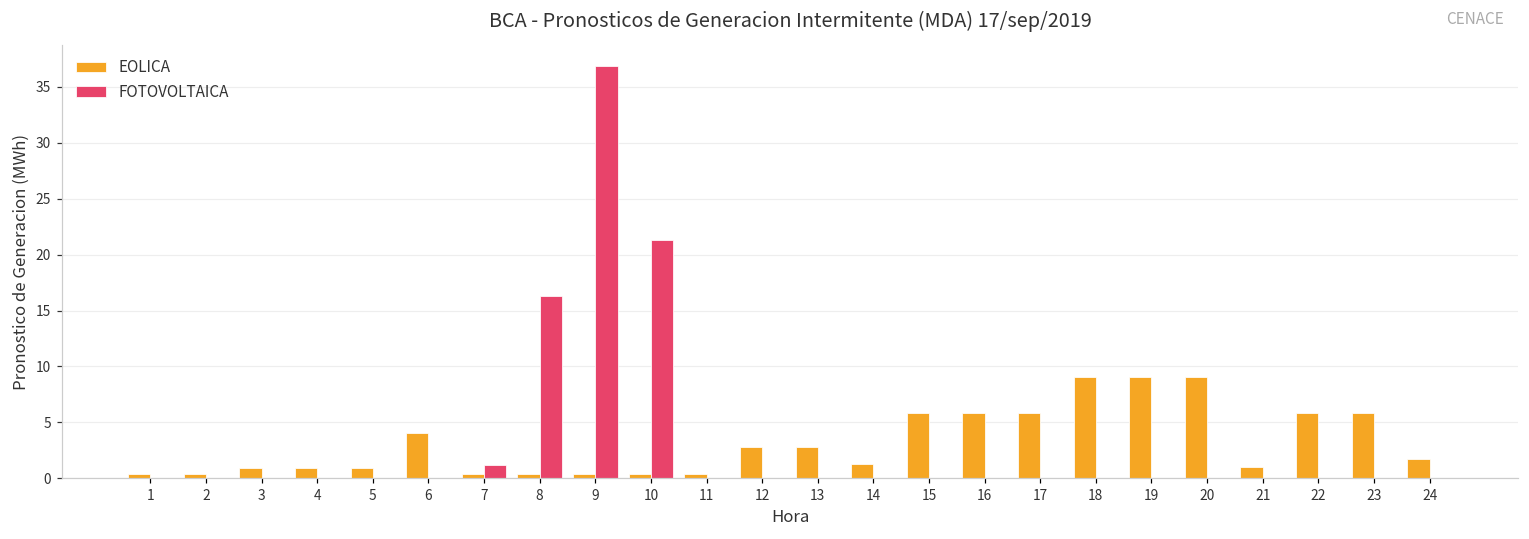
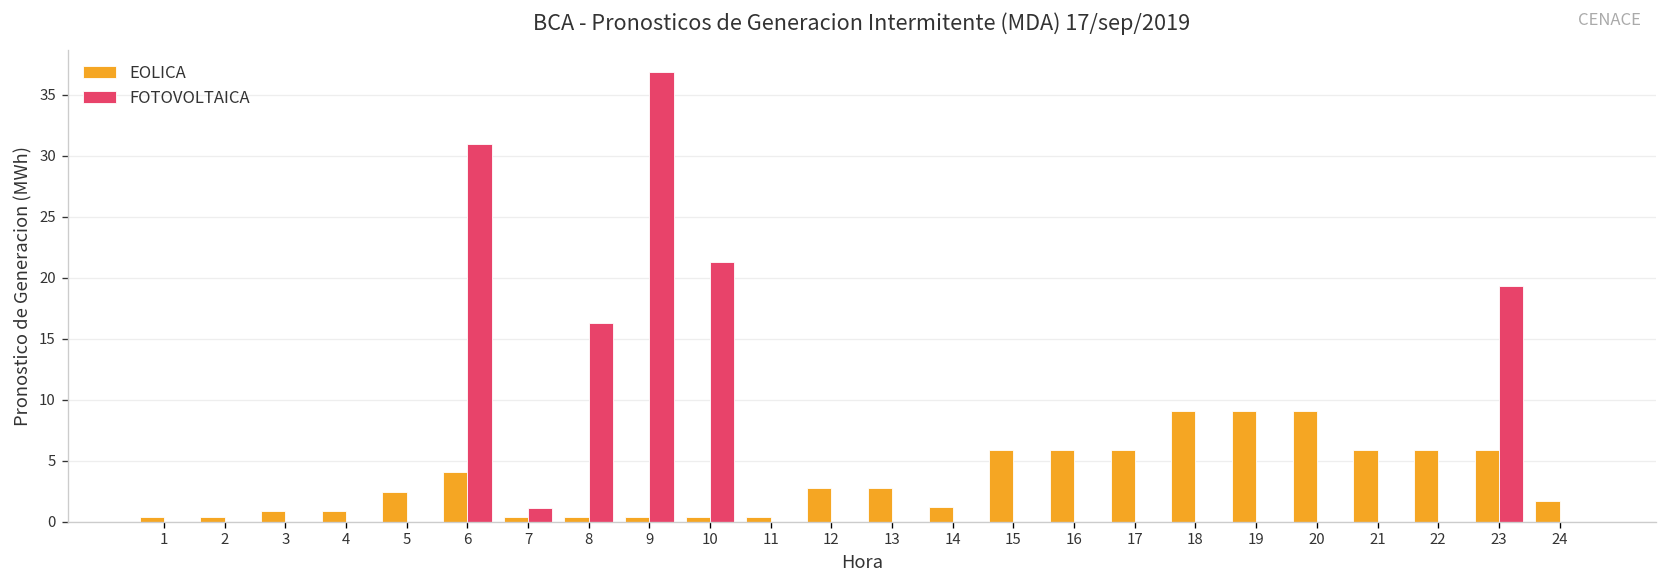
EOLICA, 5: 0.9 -> 2.4
FOTOVOLTAICA, 6: 0 -> 31
EOLICA, 21: 1.0 -> 5.9
FOTOVOLTAICA, 23: 0.0 -> 19.3
